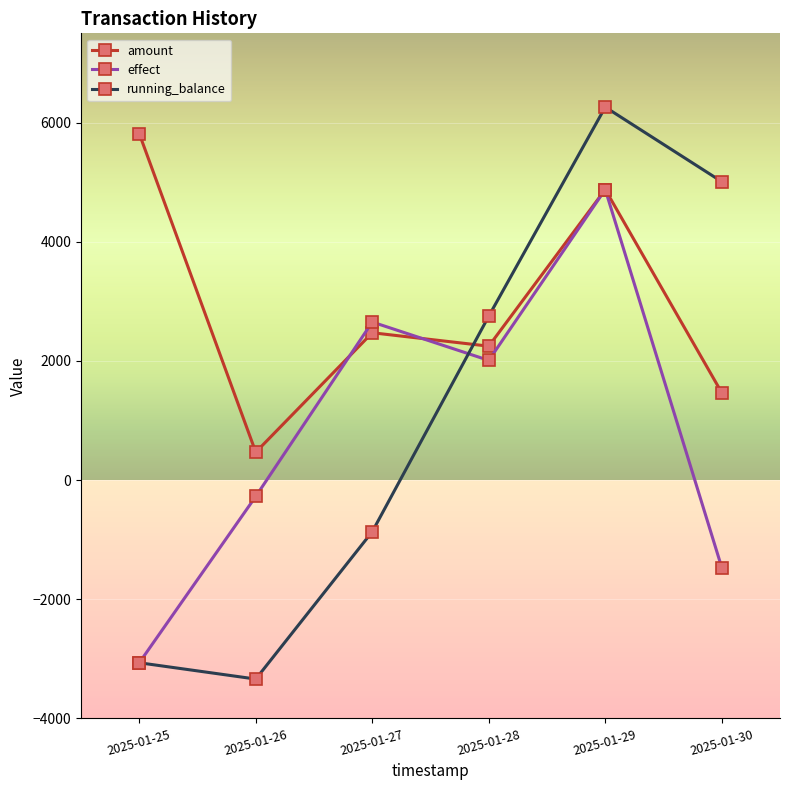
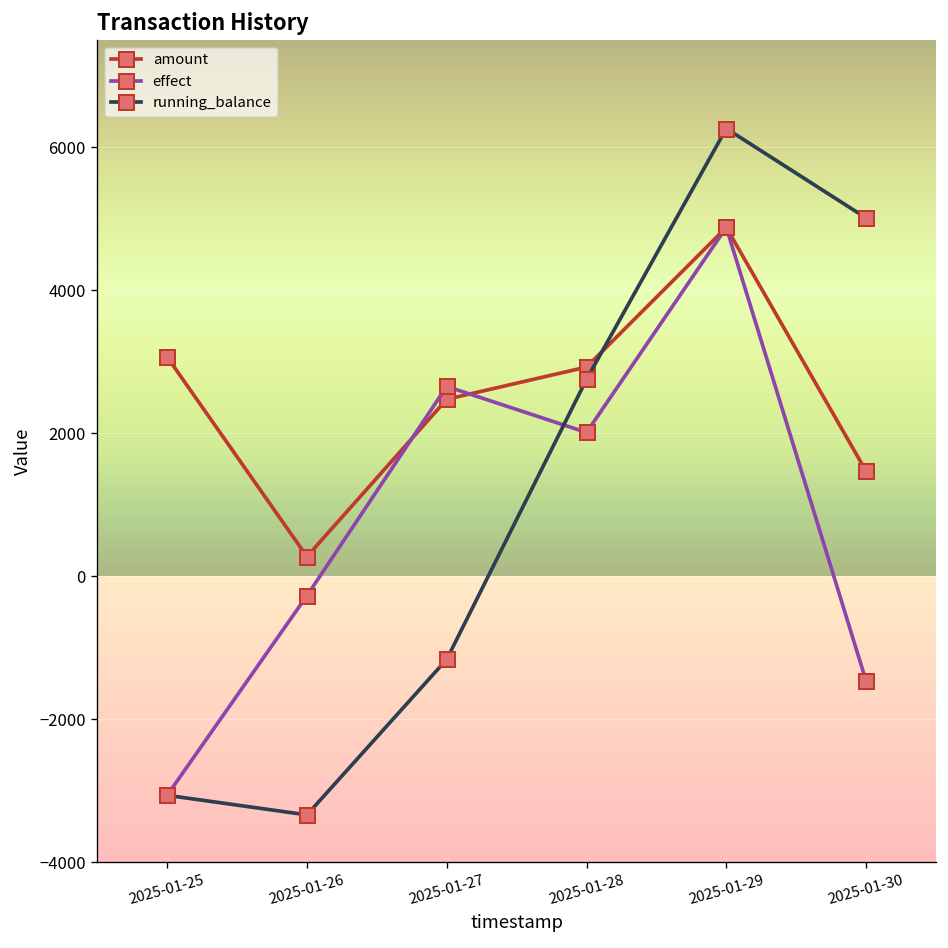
amount, 2025-01-25: 5800 -> 3100
amount, 2025-01-26: 500 -> 300
running_balance, 2025-01-27: -900 -> -1200
amount, 2025-01-28: 2200 -> 2900
